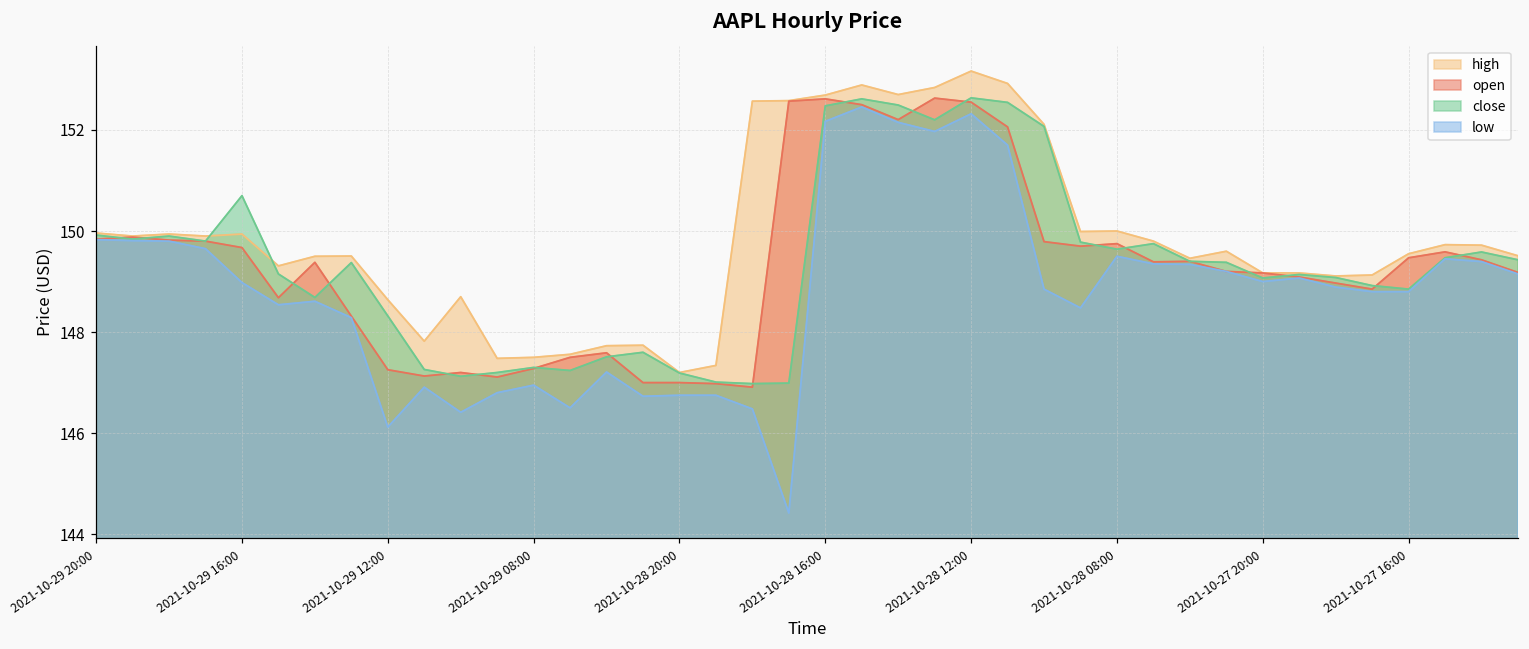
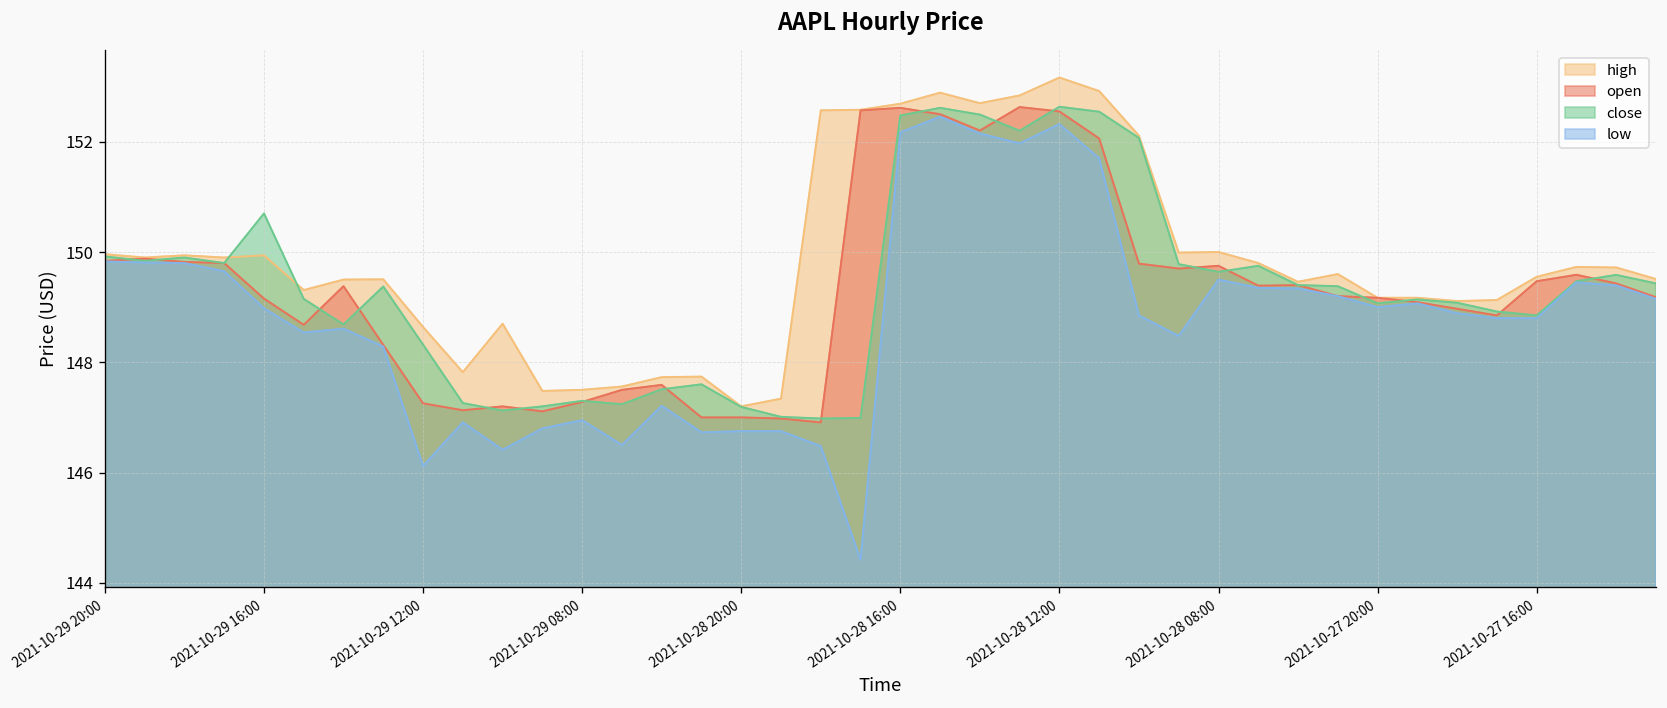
open, 2021-10-29 16:00: 149.7 -> 149.2
